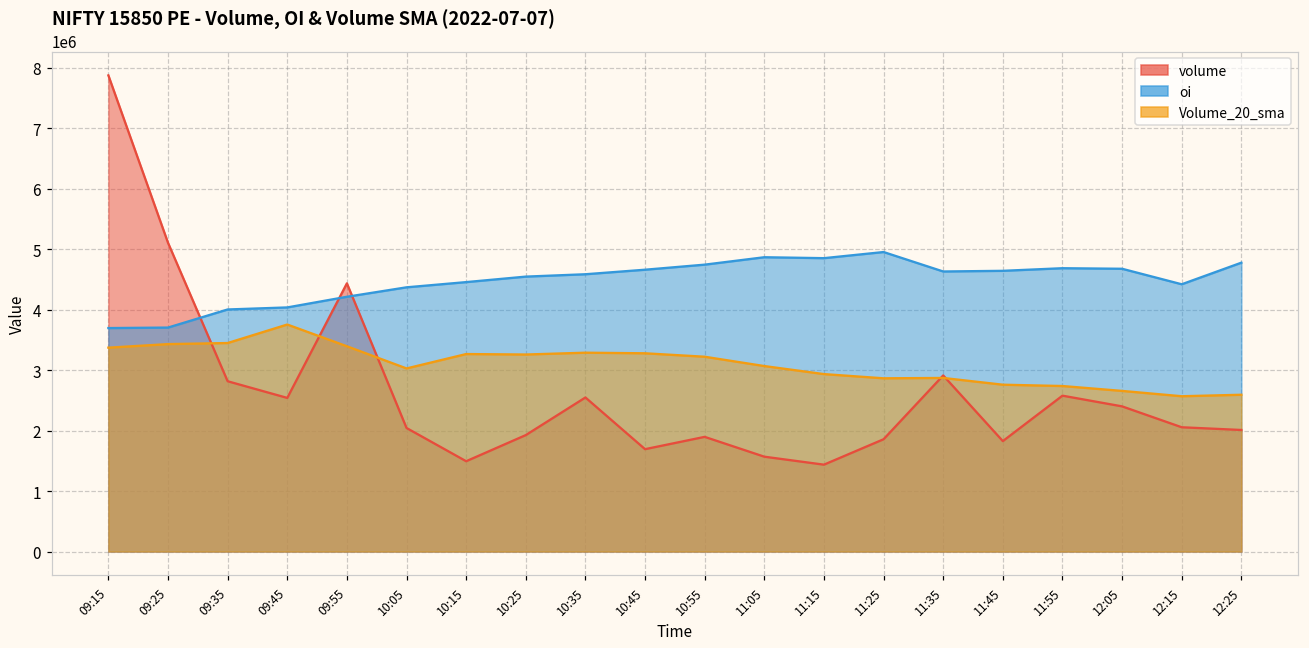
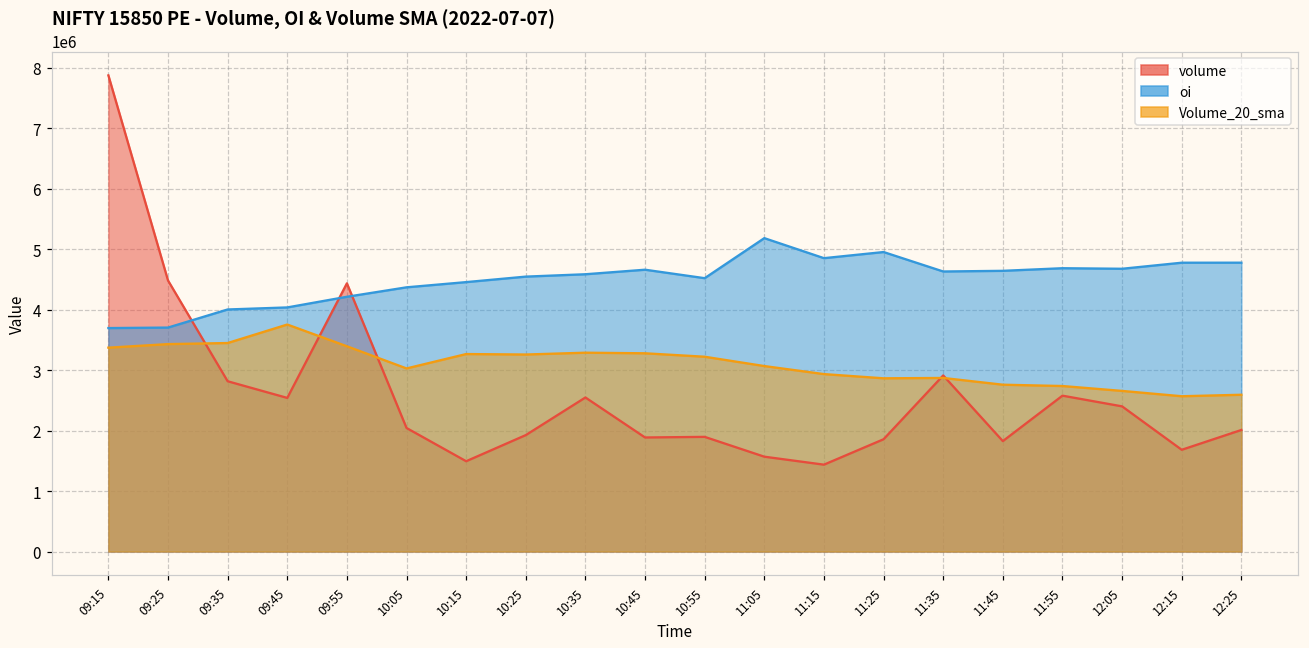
volume, 09:25: 5100000 -> 4500000
volume, 10:45: 1700000 -> 1900000
oi, 10:55: 4700000 -> 4500000
oi, 11:05: 4900000 -> 5200000
volume, 12:15: 2100000 -> 1700000
oi, 12:15: 4400000 -> 4800000
